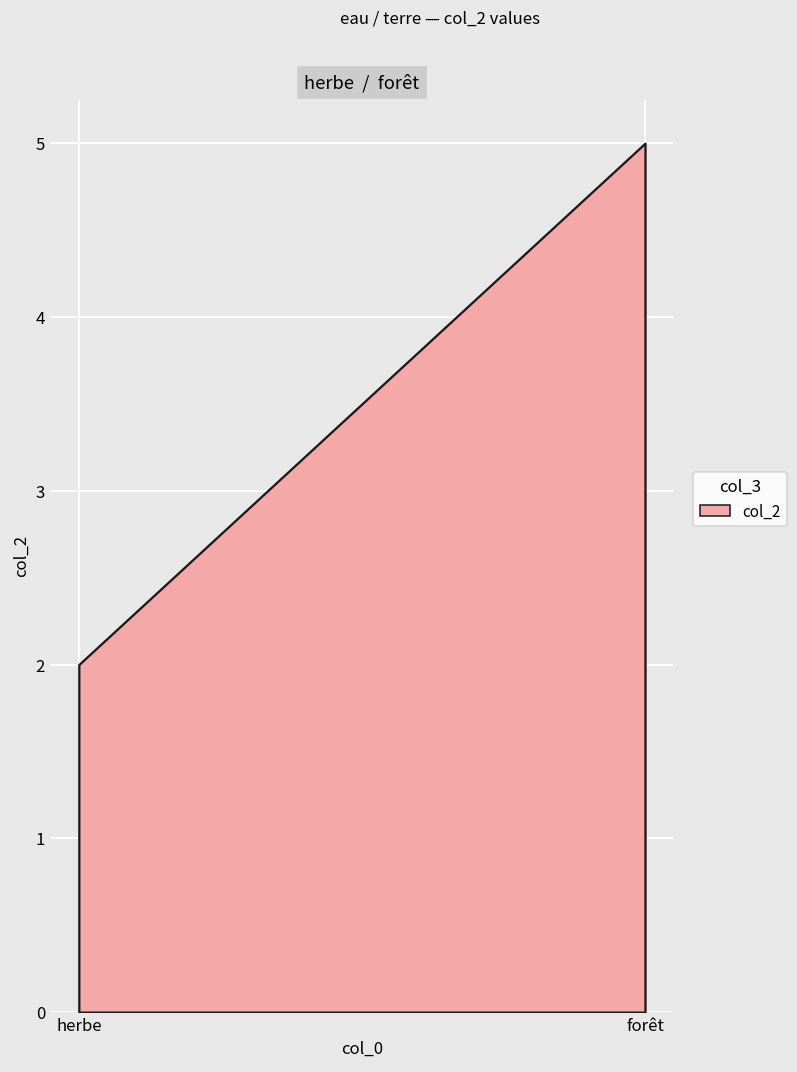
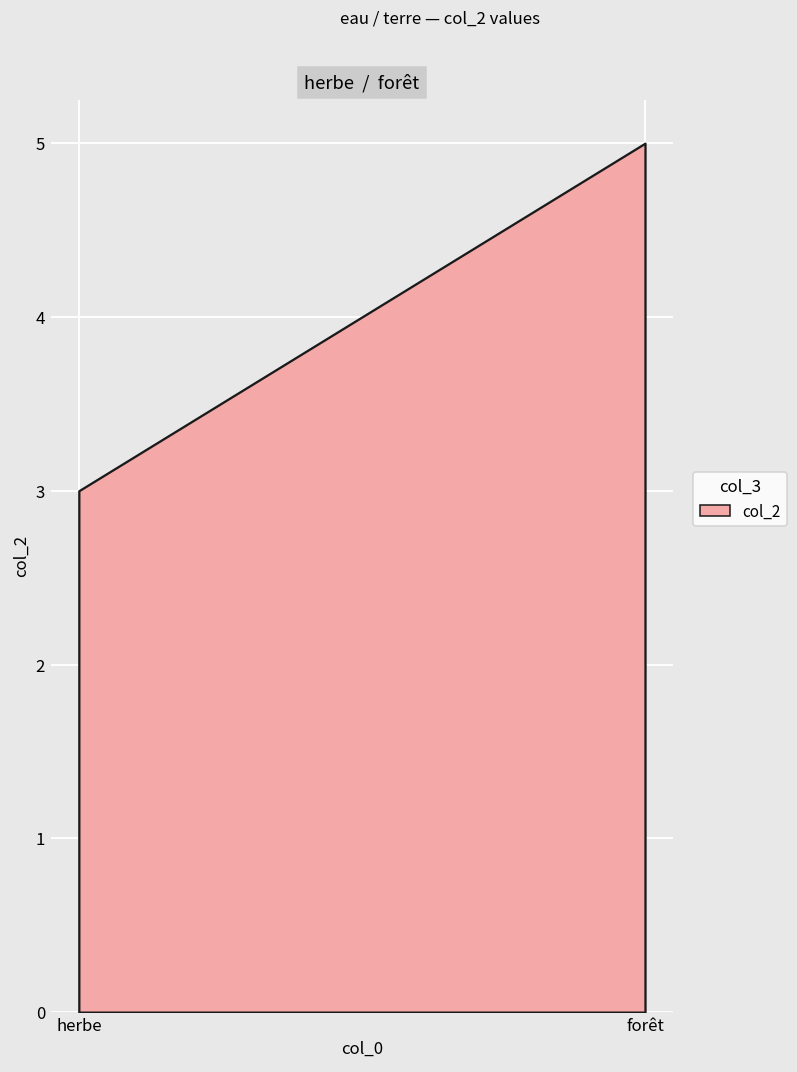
herbe: 2 -> 3
